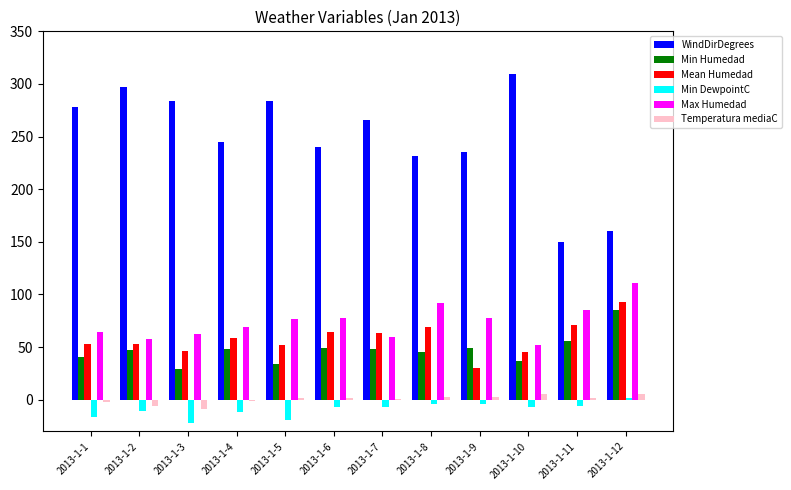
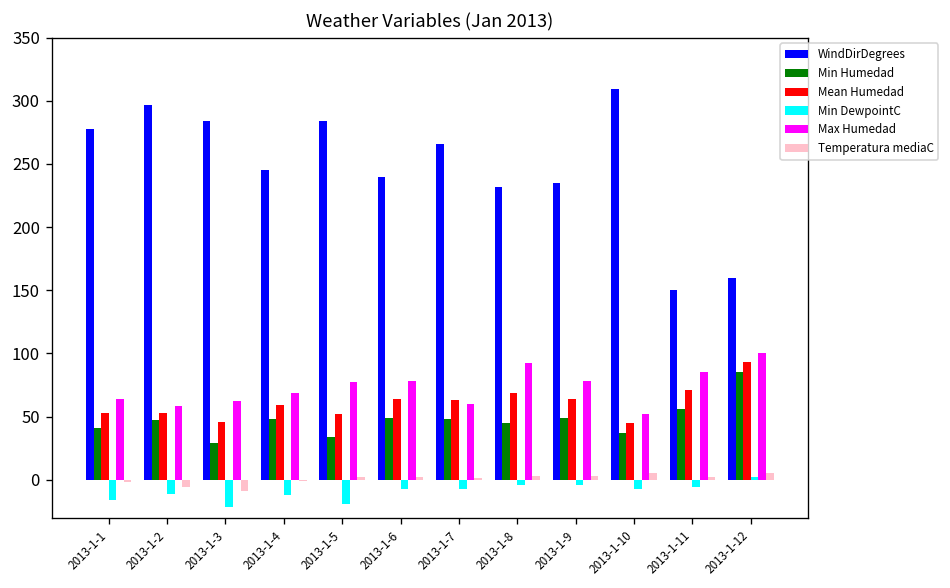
Mean Humedad, 2013-1-9: 30 -> 64
Max Humedad, 2013-1-12: 111 -> 100
